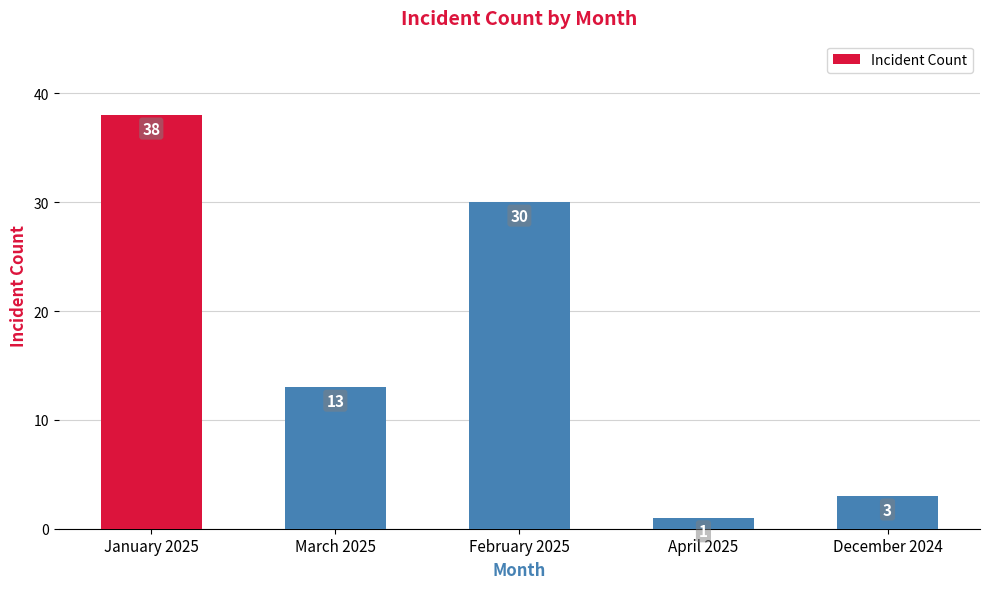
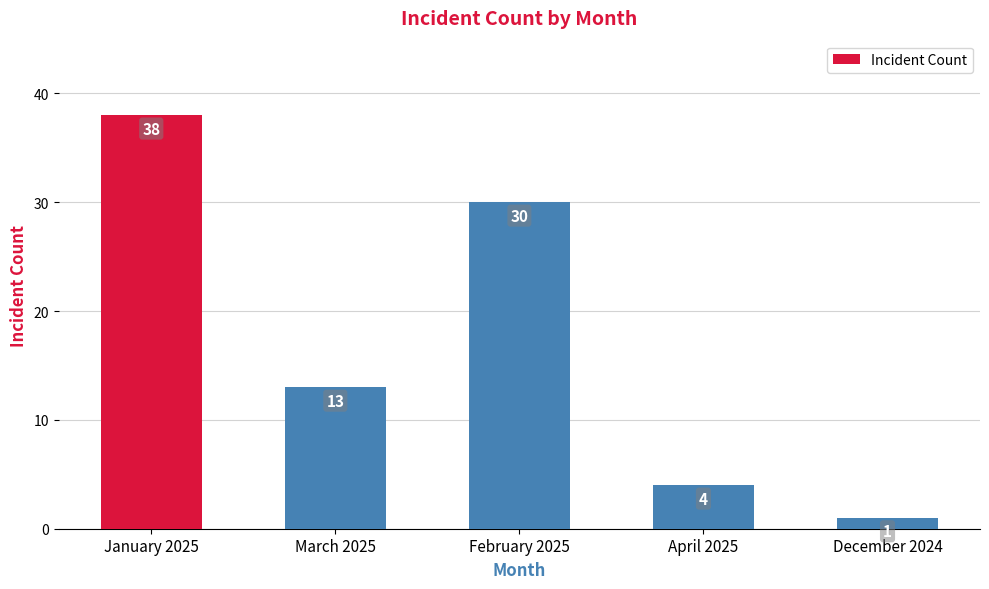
April 2025: 1 -> 4
December 2024: 3 -> 1
